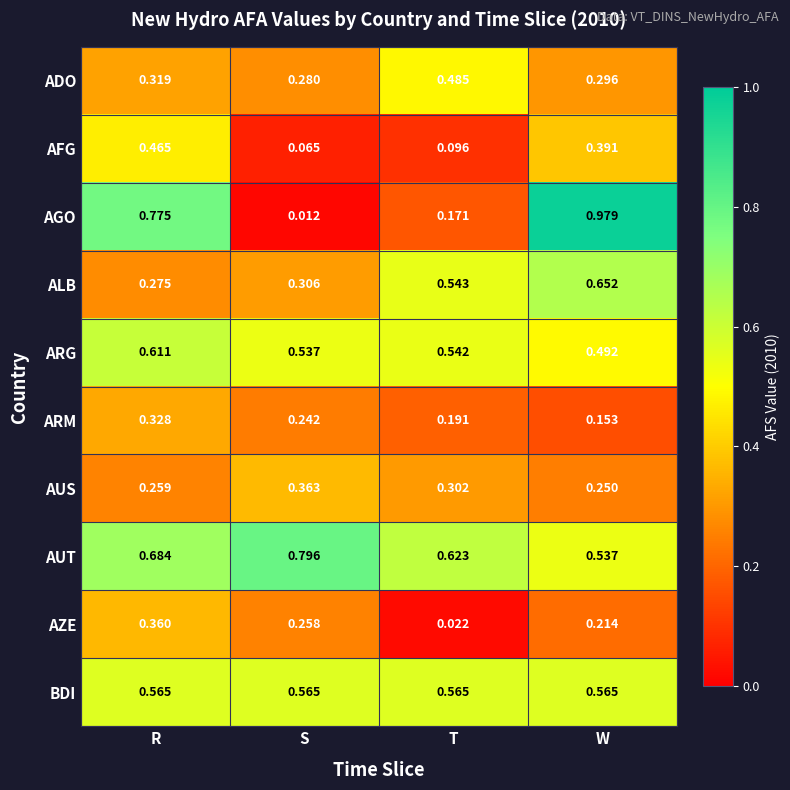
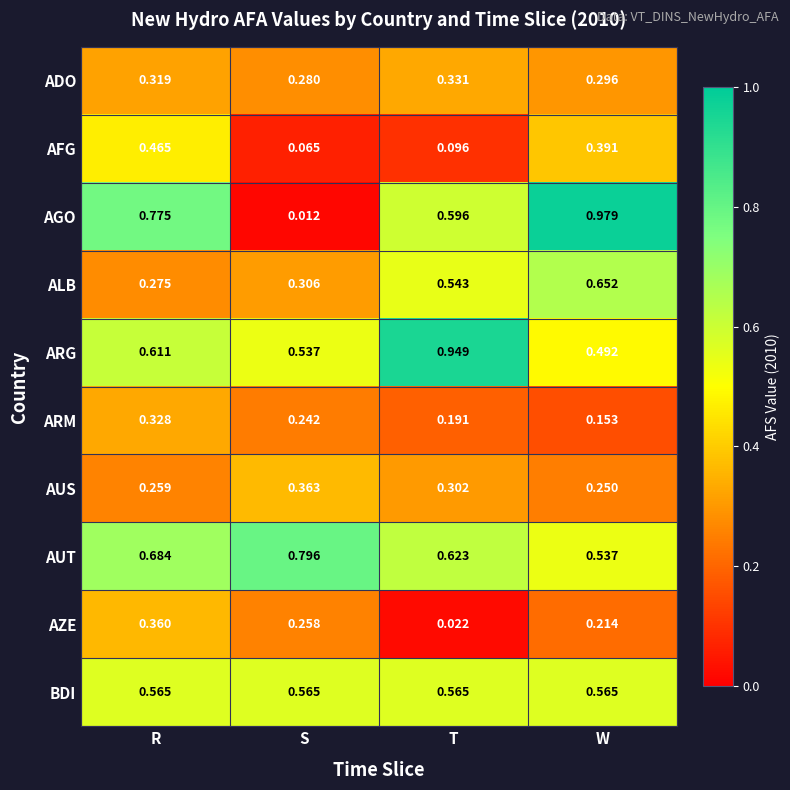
ADO, T: 0.485 -> 0.331
AGO, T: 0.171 -> 0.596
ARG, T: 0.542 -> 0.949
